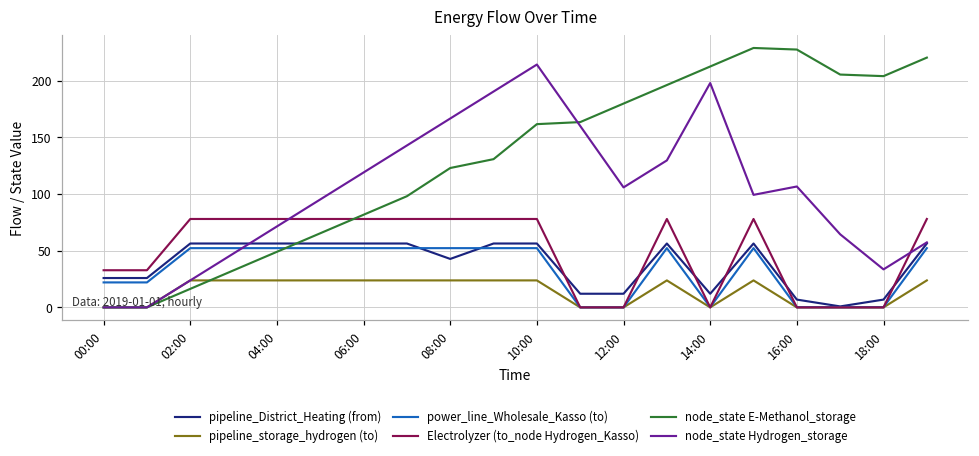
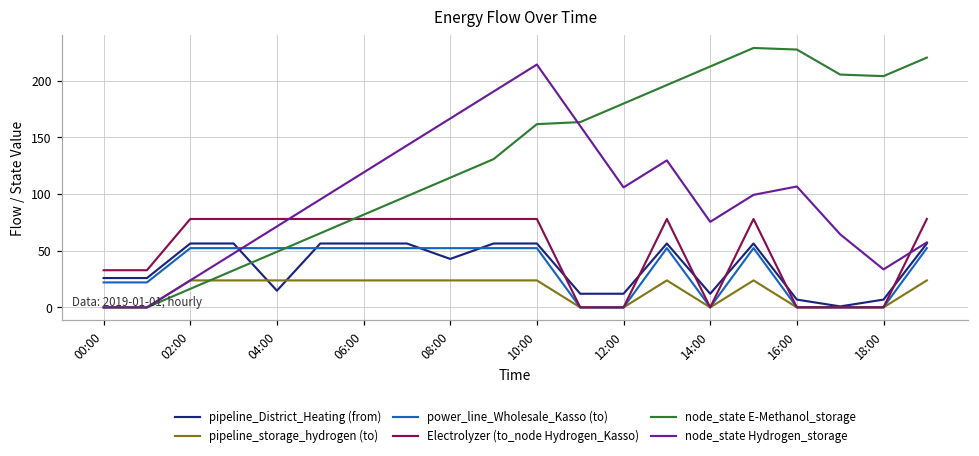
pipeline_District_Heating (from), 04:00: 56 -> 15
node_state E-Methanol_storage, 08:00: 123 -> 114
node_state Hydrogen_storage, 14:00: 198 -> 75
